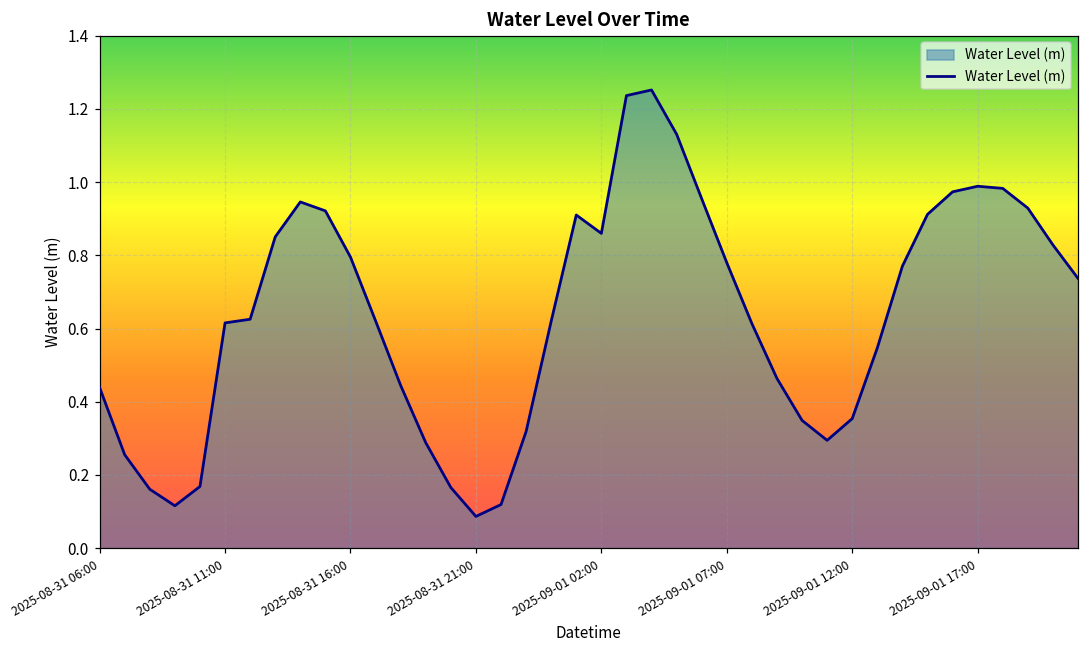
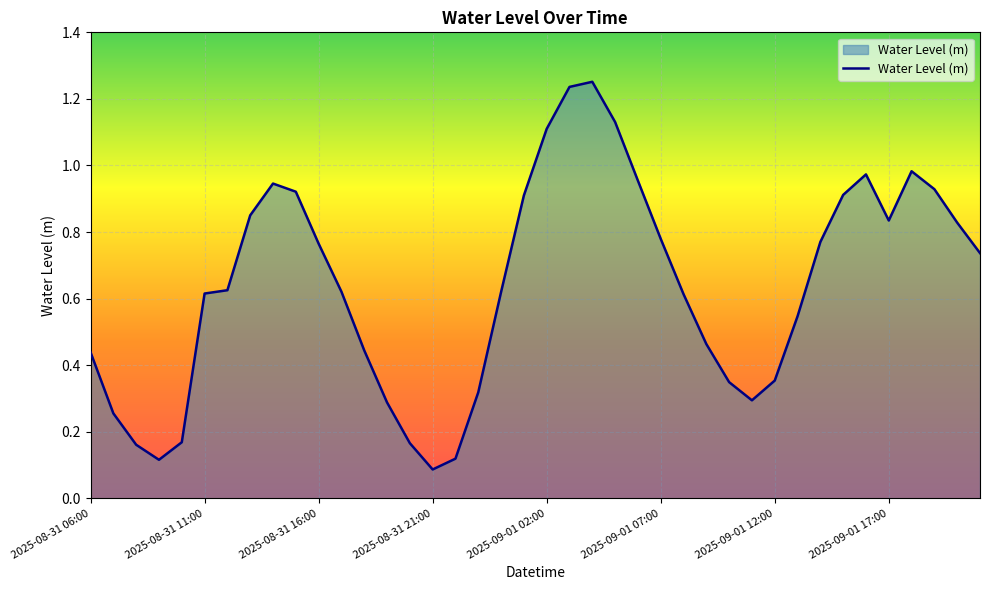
2025-08-31 16:00: 0.80 -> 0.77
2025-09-01 02:00: 0.86 -> 1.11
2025-09-01 17:00: 0.99 -> 0.83
